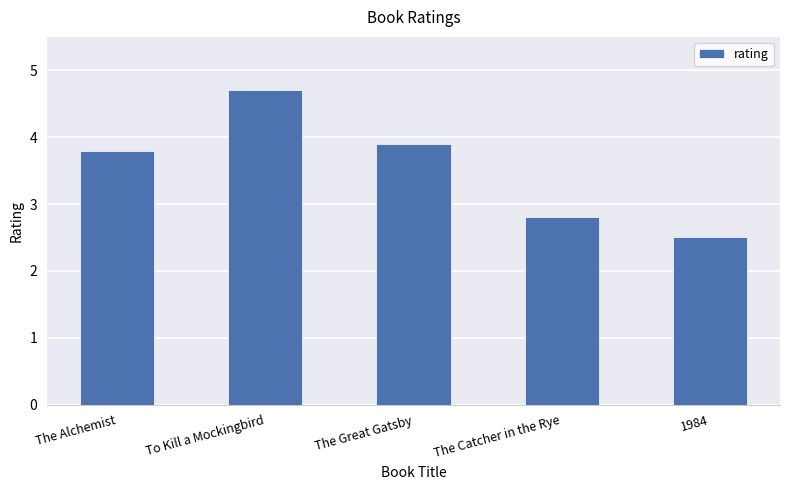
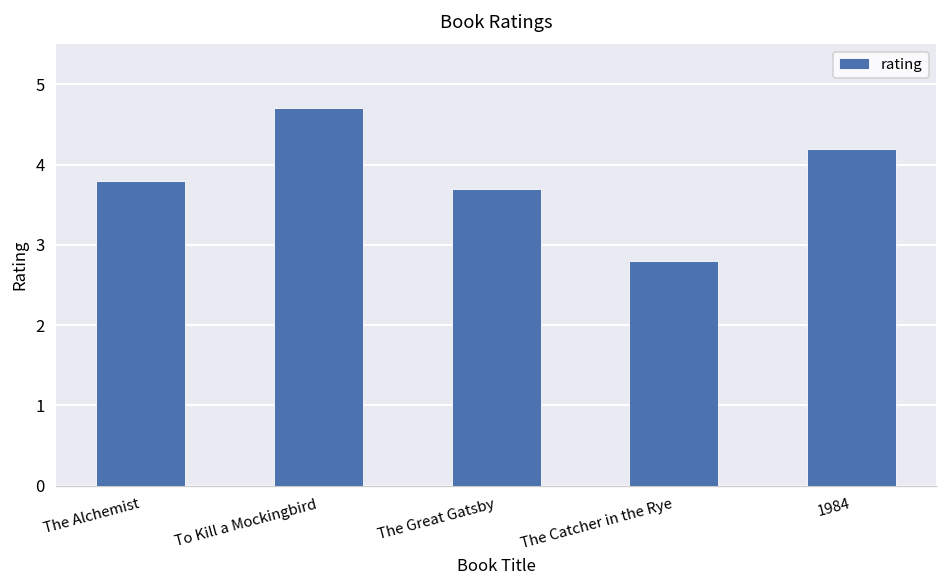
The Great Gatsby: 3.9 -> 3.7
1984: 2.5 -> 4.2
